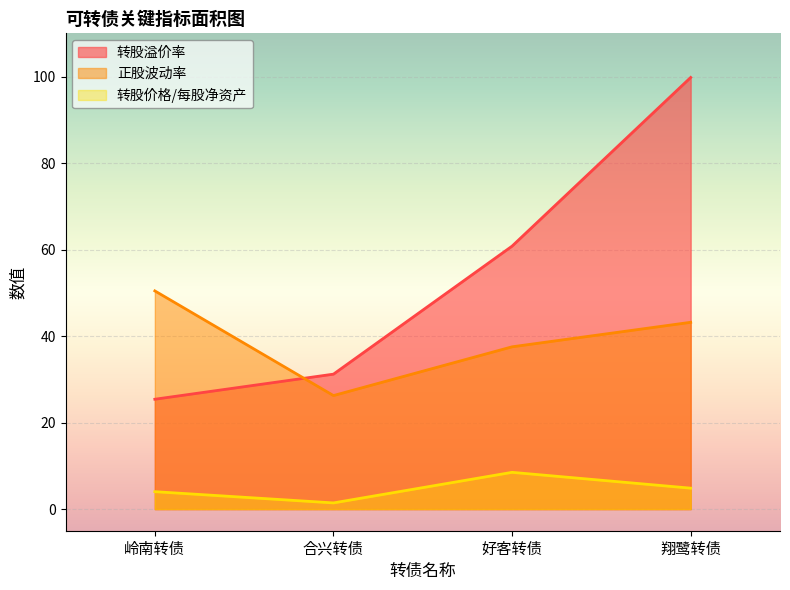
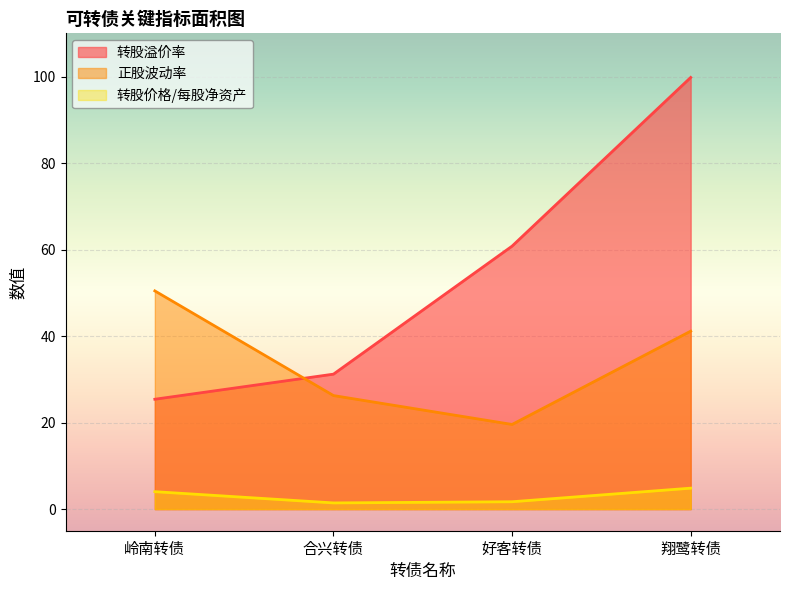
正股波动率, 好客转债: 38 -> 20
转股价格/每股净资产, 好客转债: 9 -> 2
正股波动率, 翔鹭转债: 43 -> 41
